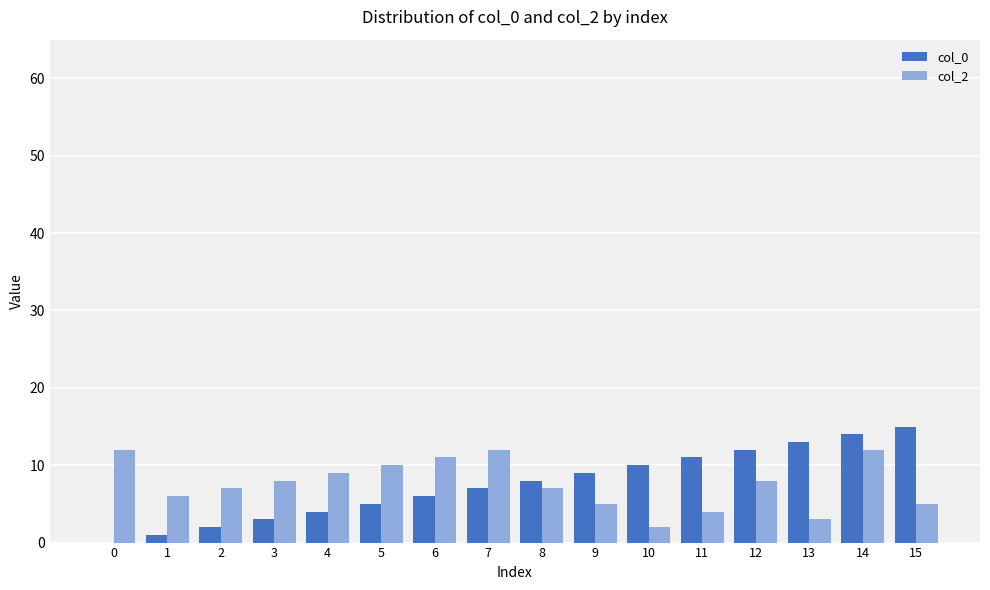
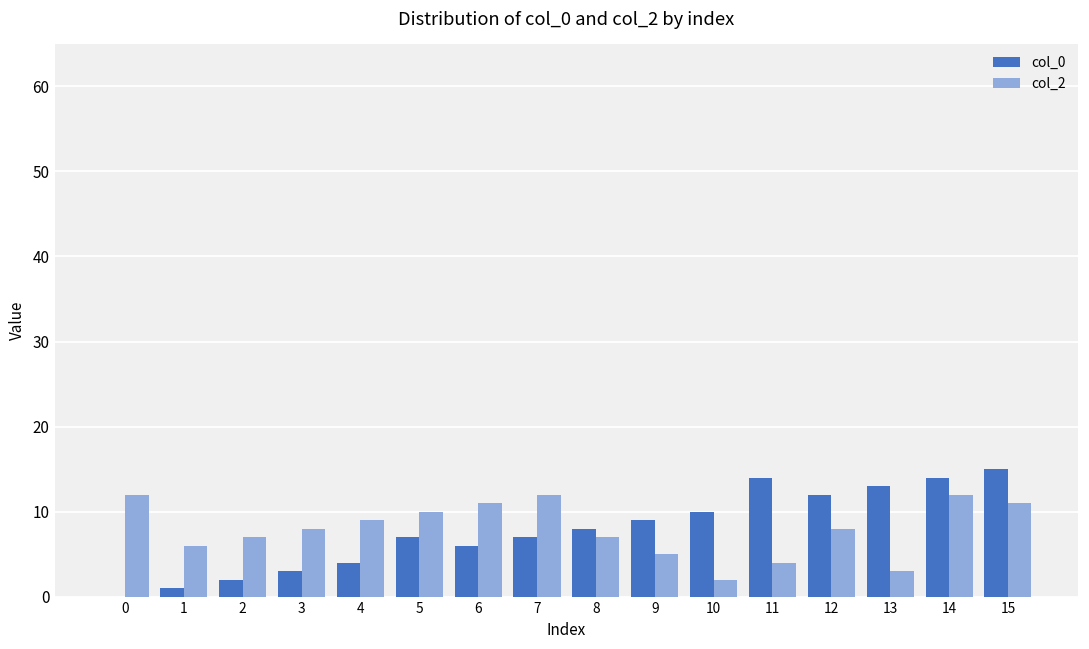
col_0, 5: 5 -> 7
col_0, 11: 11 -> 14
col_2, 15: 5 -> 11
